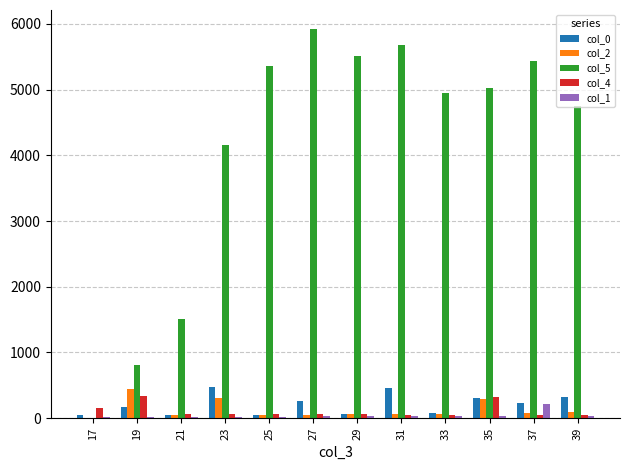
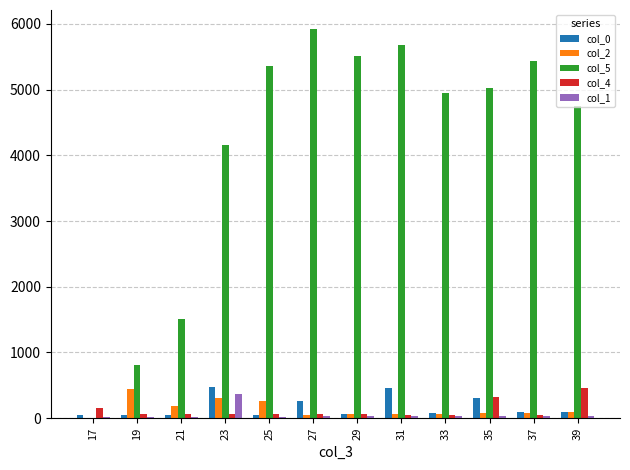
col_0, 19: 200 -> 0
col_4, 19: 300 -> 100
col_2, 21: 0 -> 200
col_1, 23: 0 -> 400
col_2, 25: 100 -> 300
col_2, 35: 300 -> 100
col_0, 37: 200 -> 100
col_1, 37: 200 -> 0
col_0, 39: 300 -> 100
col_4, 39: 0 -> 500
